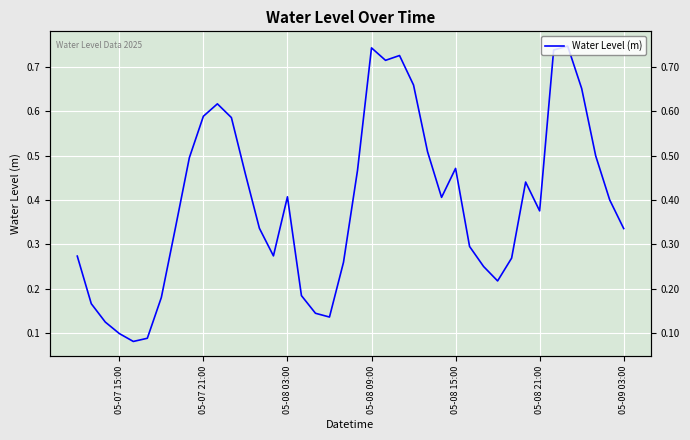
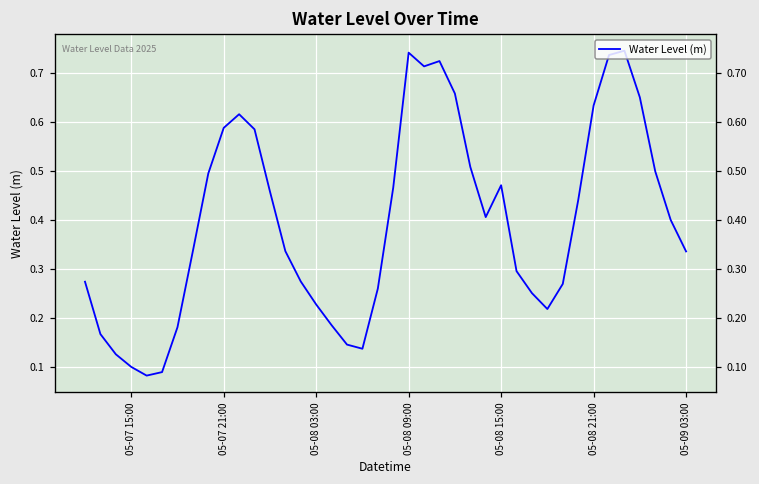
05-08 03:00: 0.41 -> 0.23
05-08 21:00: 0.38 -> 0.63
